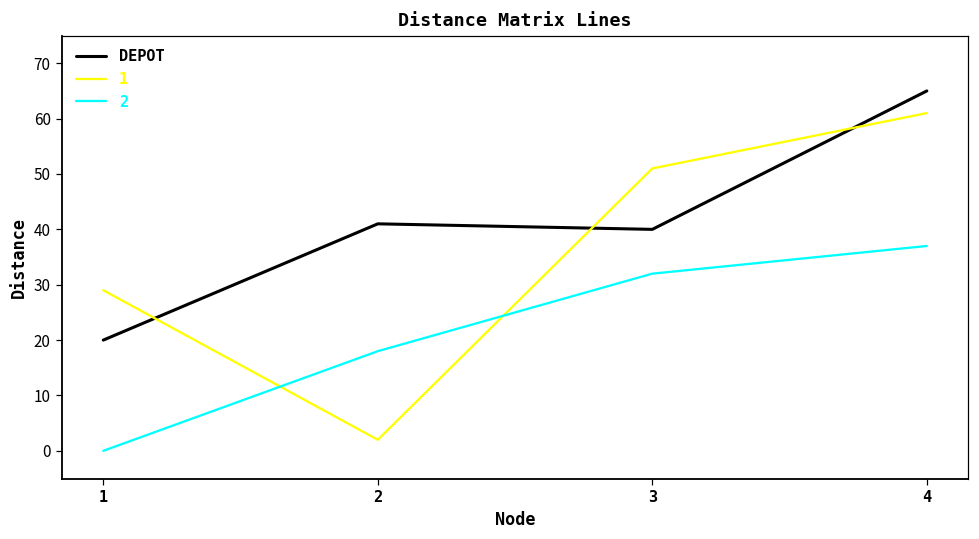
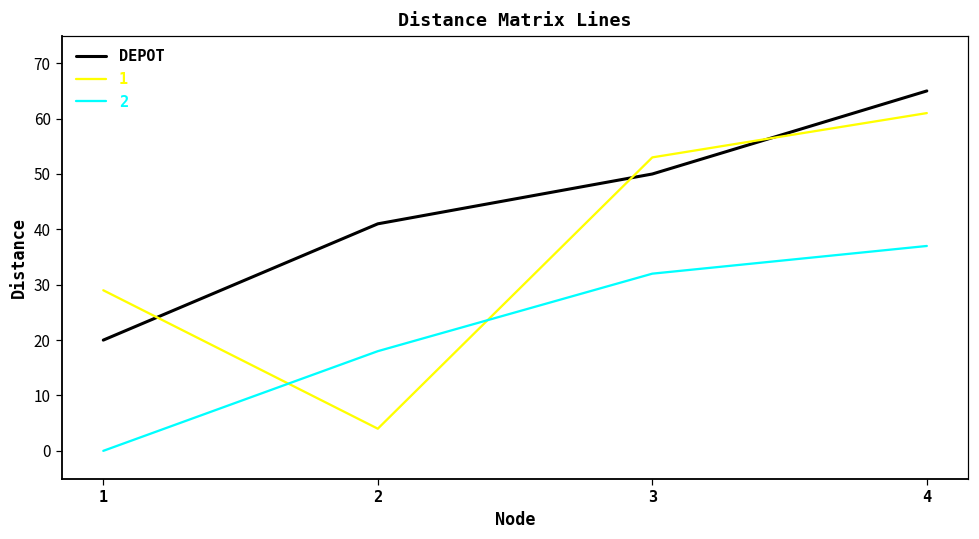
1, 2: 2 -> 4
DEPOT, 3: 40 -> 50
1, 3: 51 -> 53
